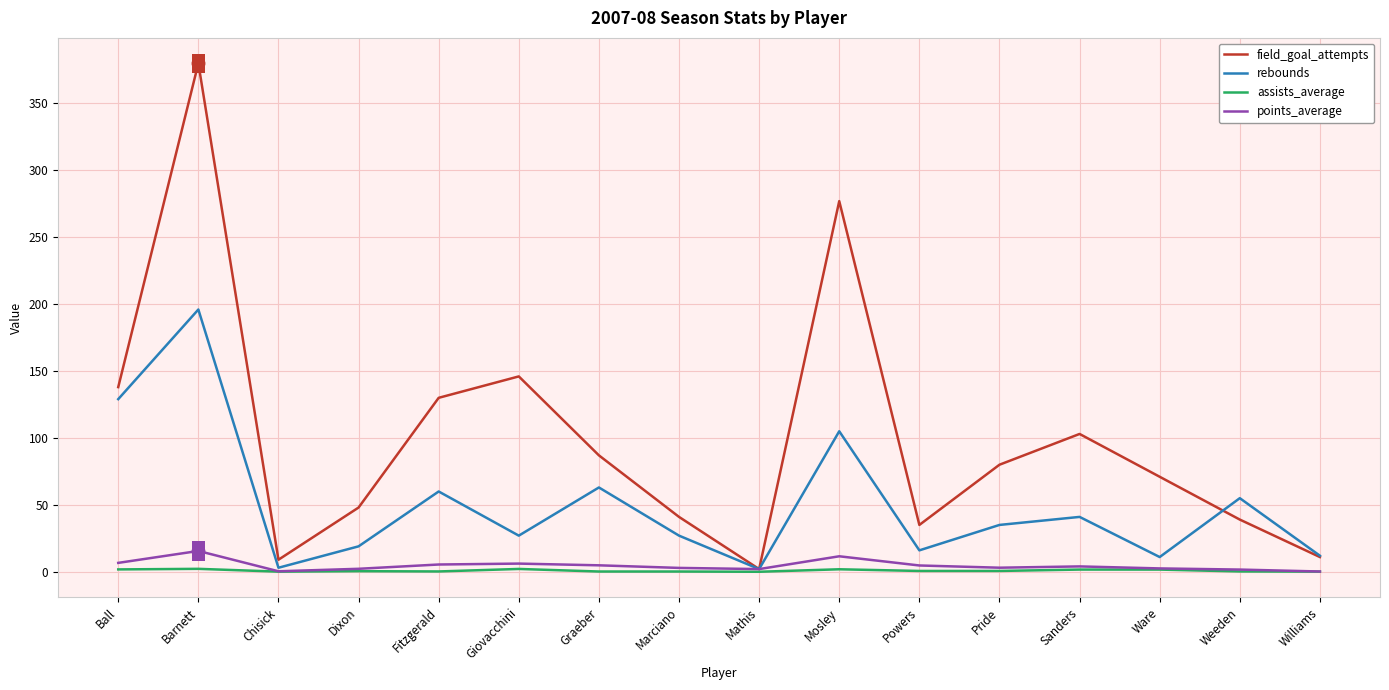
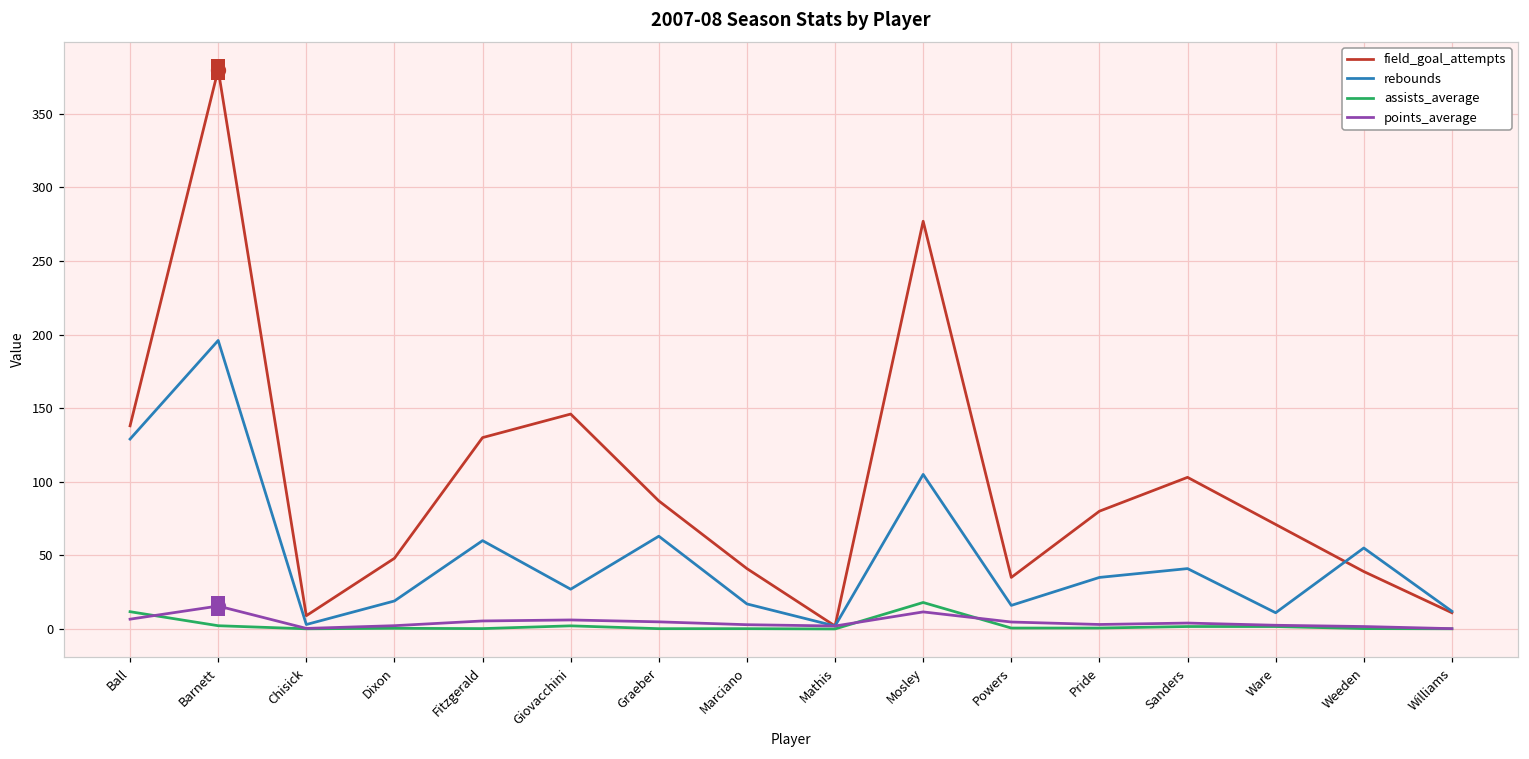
assists_average, Ball: 2 -> 12
rebounds, Marciano: 27 -> 17
assists_average, Mosley: 2 -> 18
